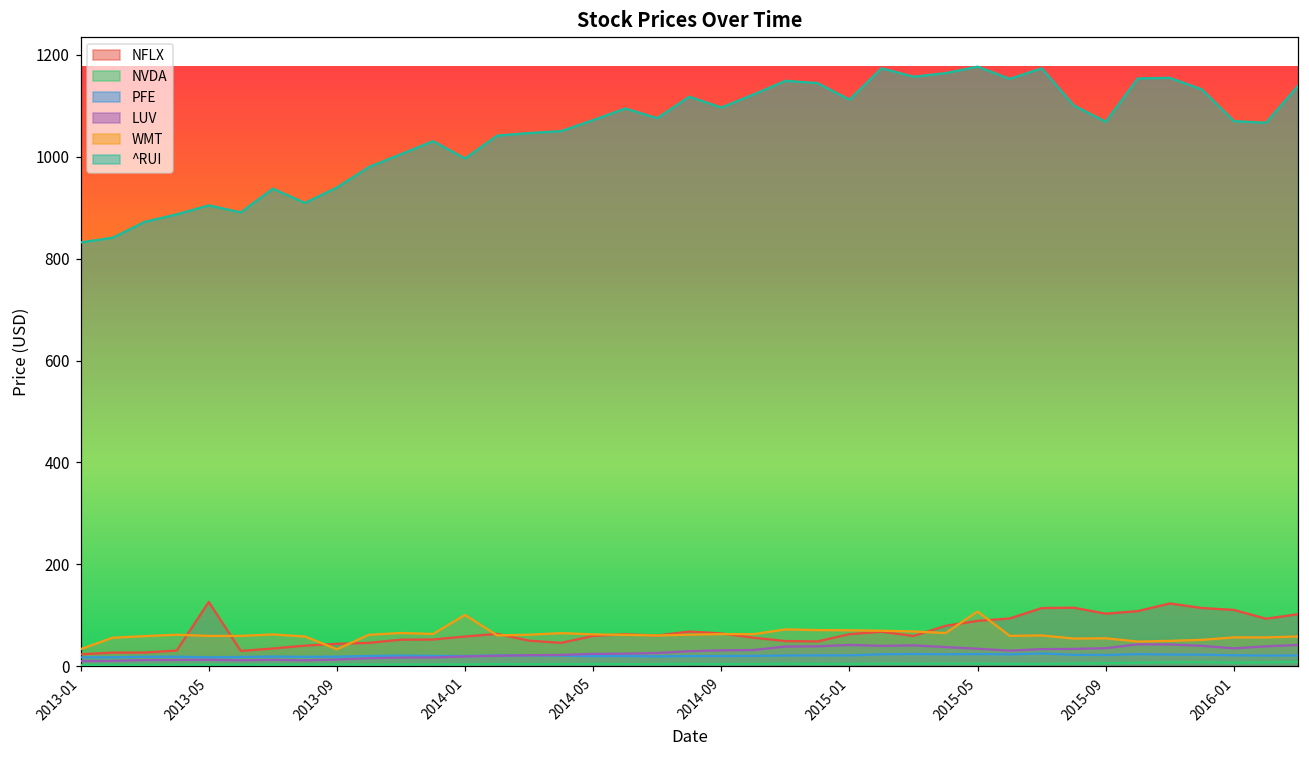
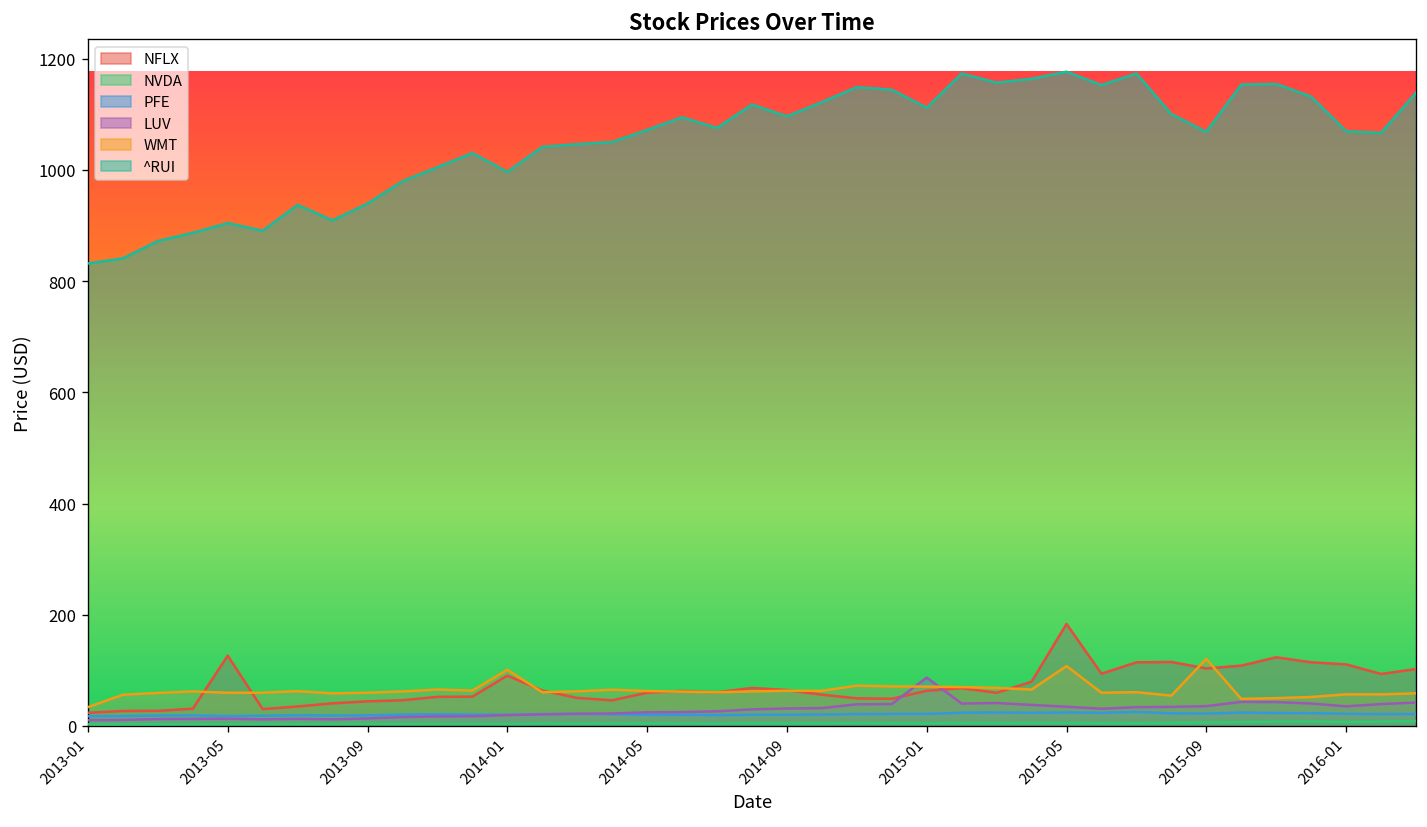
WMT, 2013-09: 30 -> 60
NFLX, 2014-01: 60 -> 90
LUV, 2015-01: 40 -> 90
NFLX, 2015-05: 90 -> 180
WMT, 2015-09: 50 -> 120
